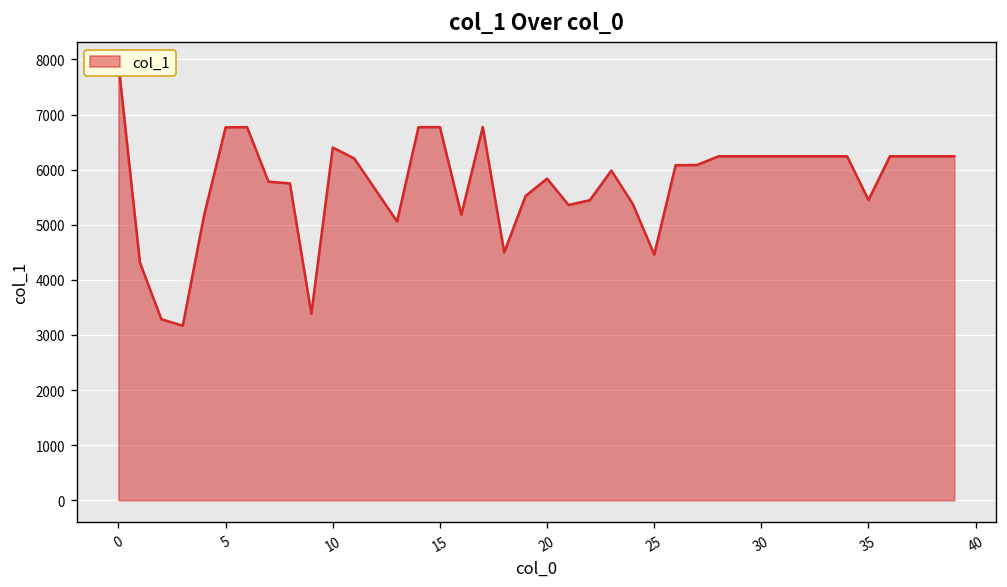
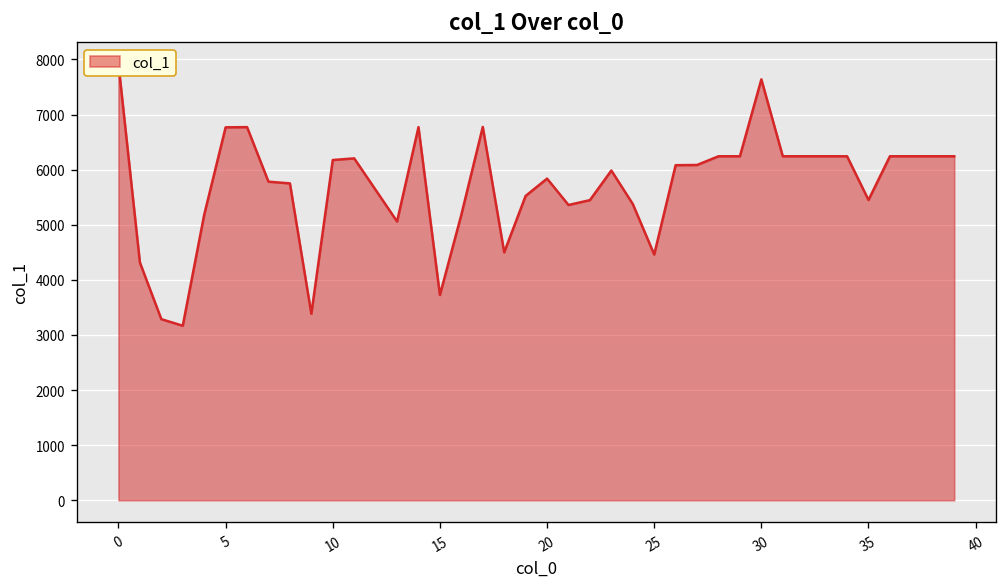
10: 6400 -> 6200
15: 6800 -> 3700
30: 6200 -> 7600
